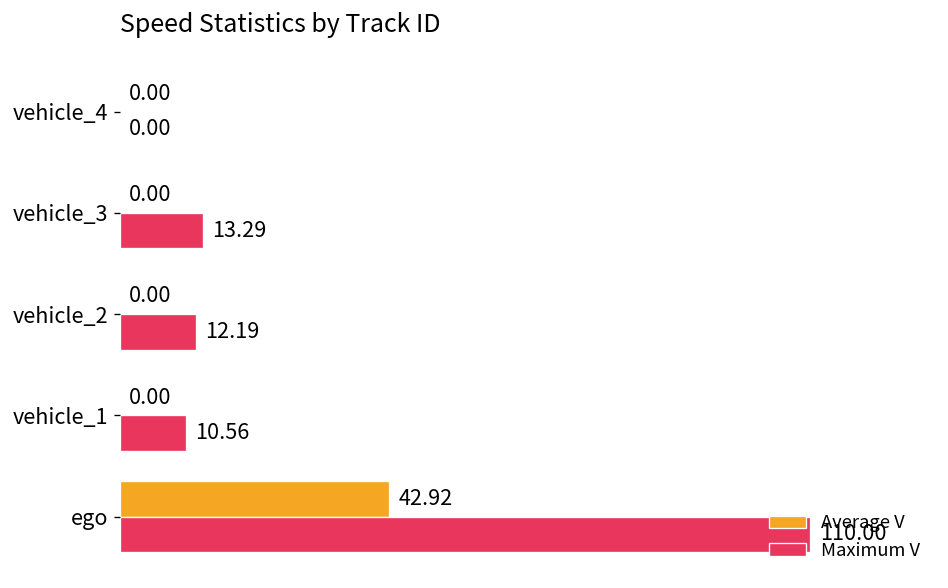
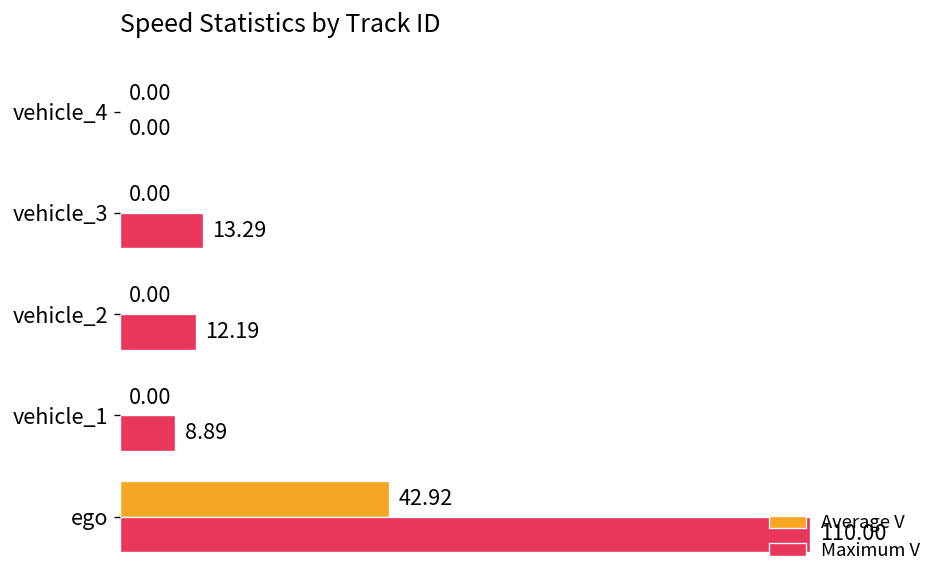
Maximum V, vehicle_1: 10.56 -> 8.89
